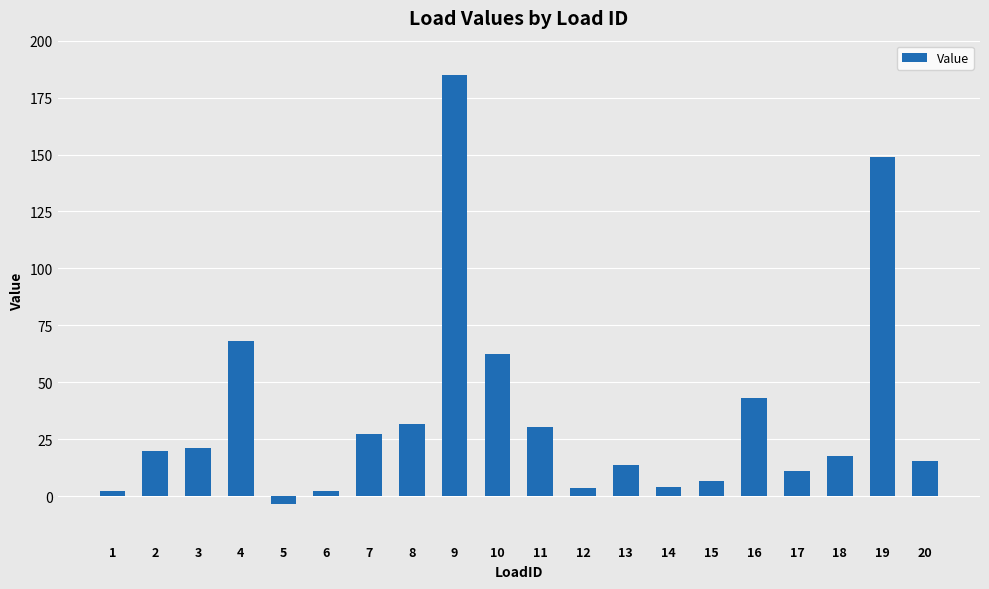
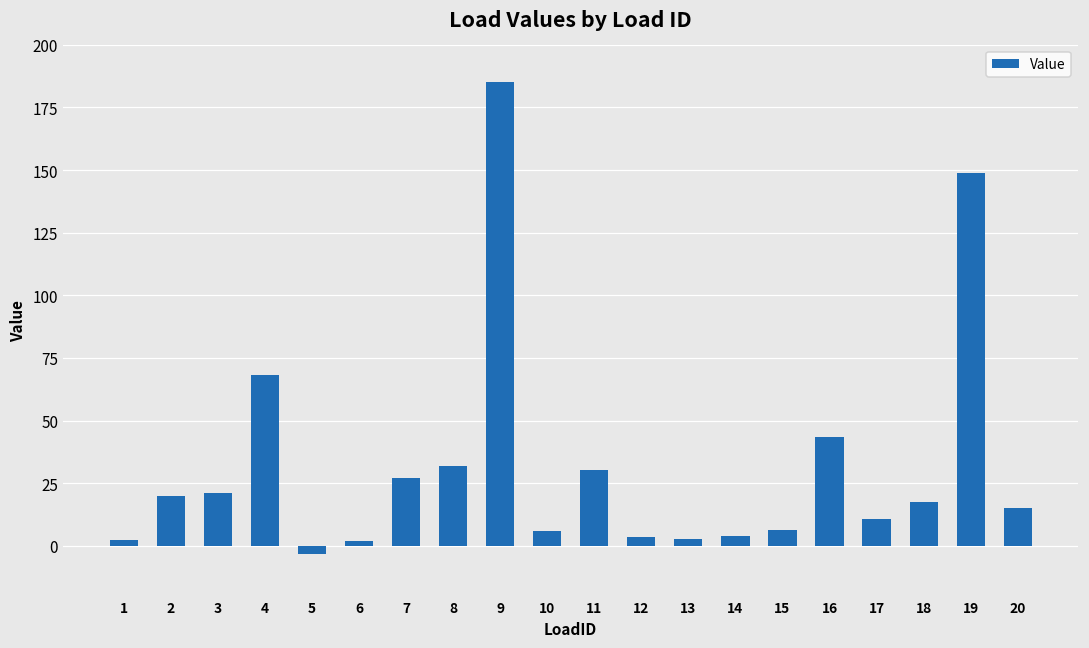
10: 62 -> 6
13: 14 -> 3
